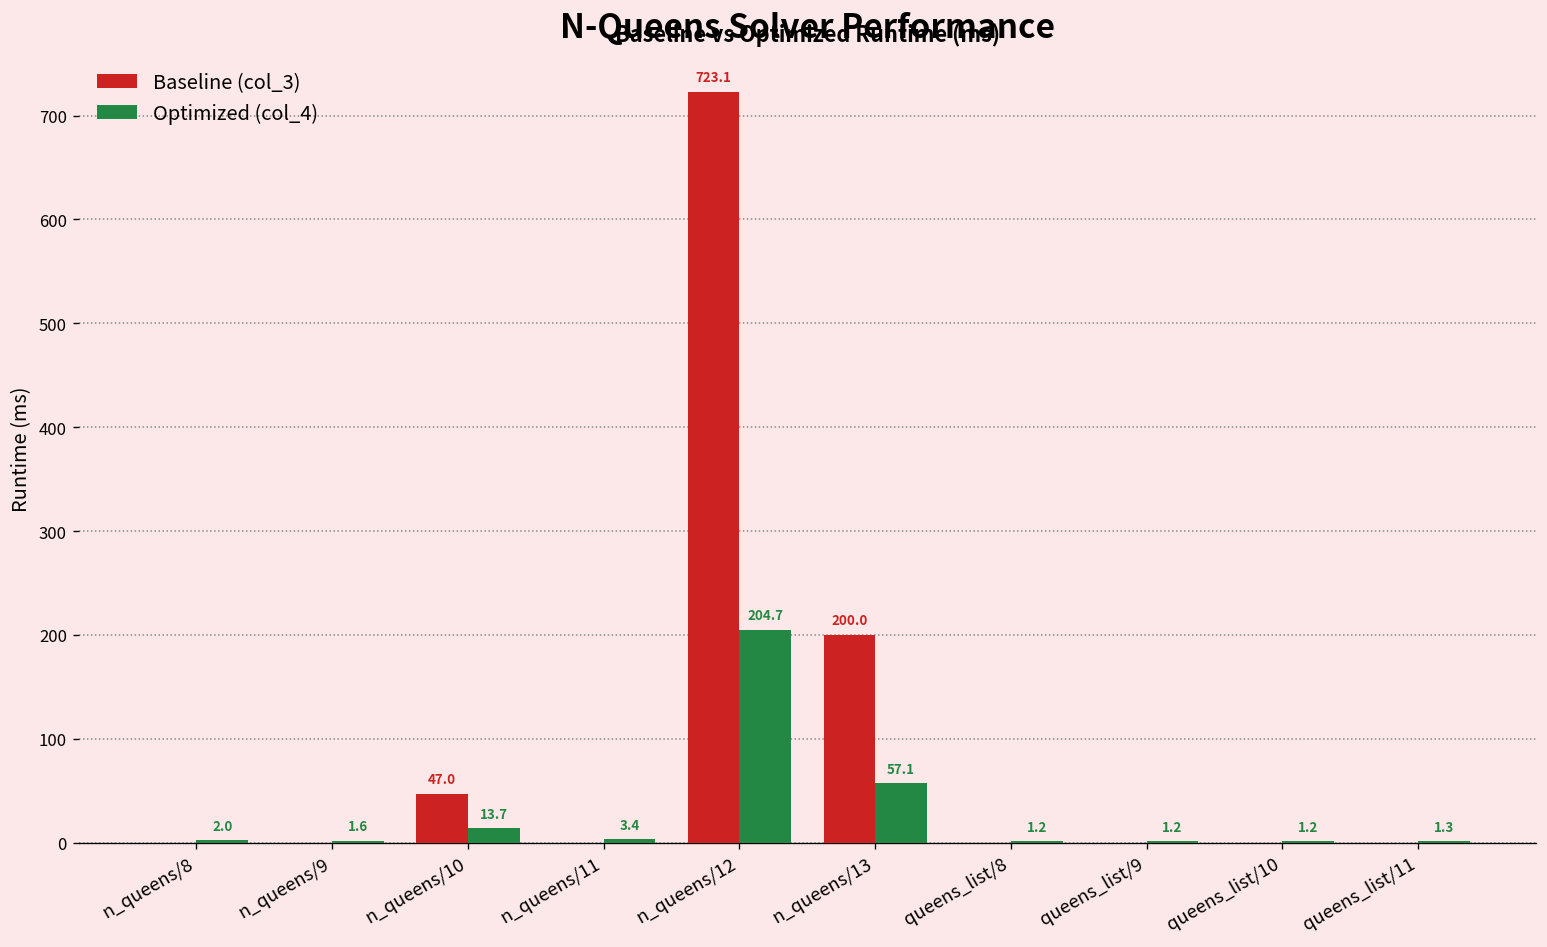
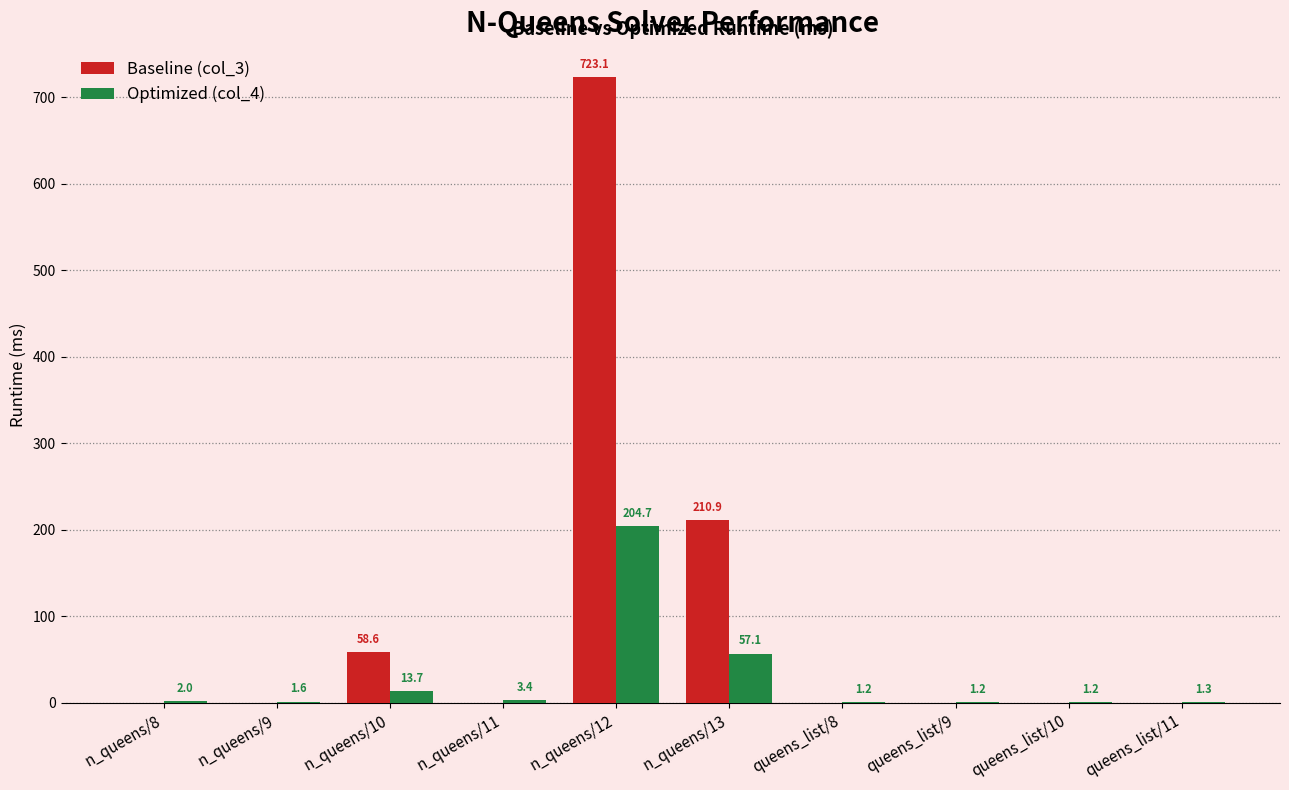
Baseline (col_3), n_queens/10: 47.0 -> 58.6
Baseline (col_3), n_queens/13: 200.0 -> 210.9
